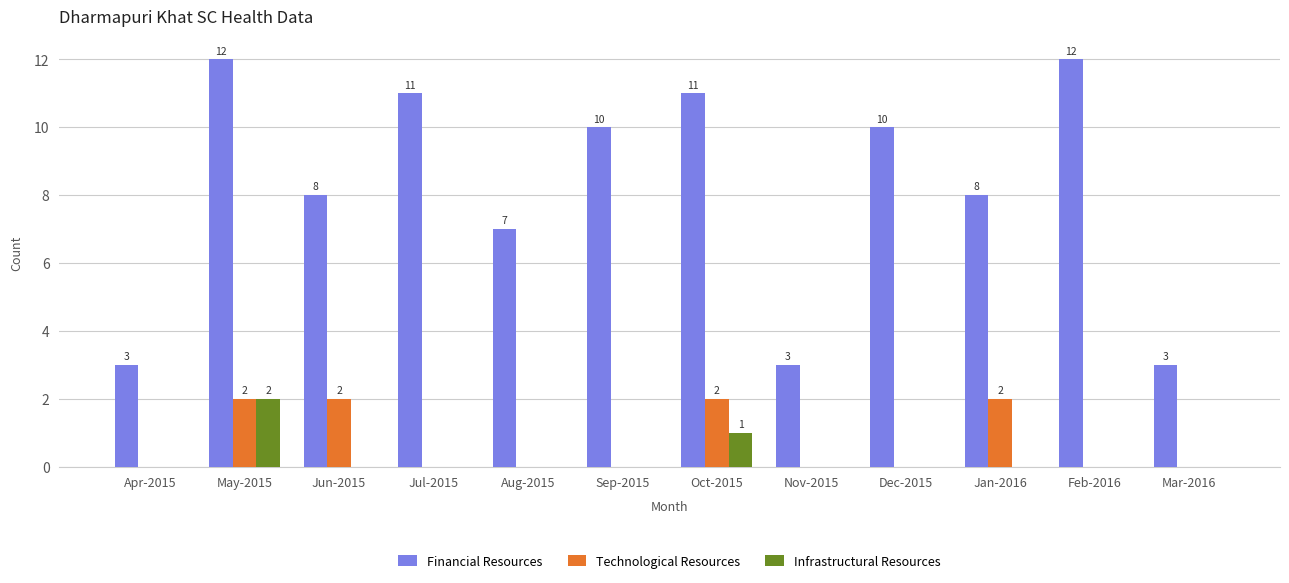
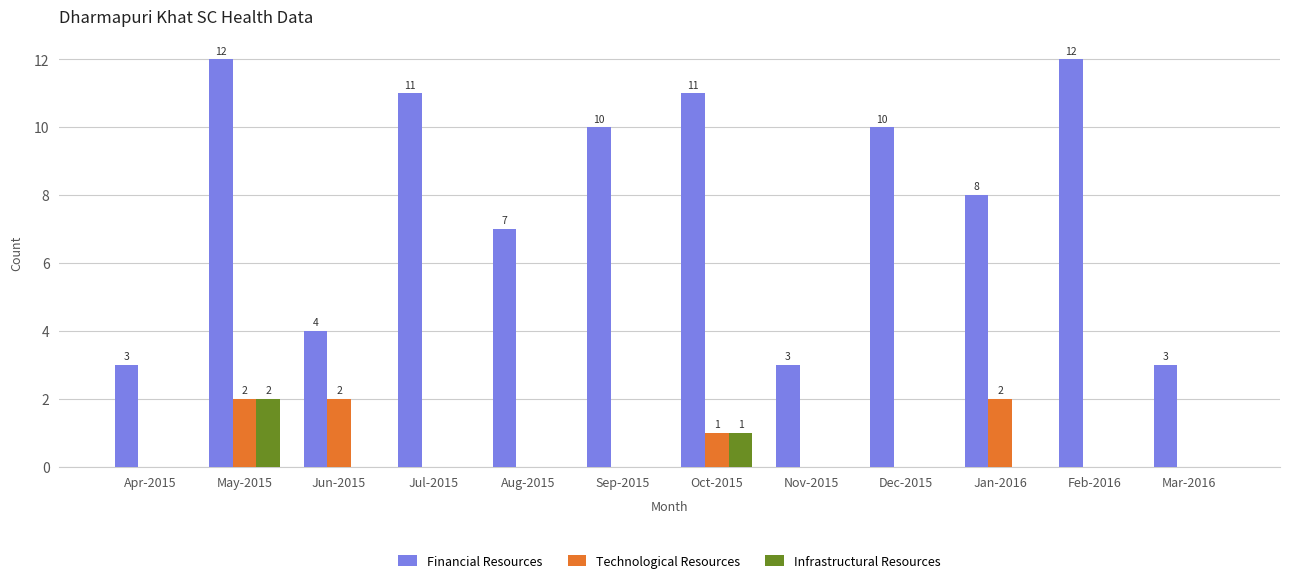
Financial Resources, Jun-2015: 8 -> 4
Technological Resources, Oct-2015: 2 -> 1
